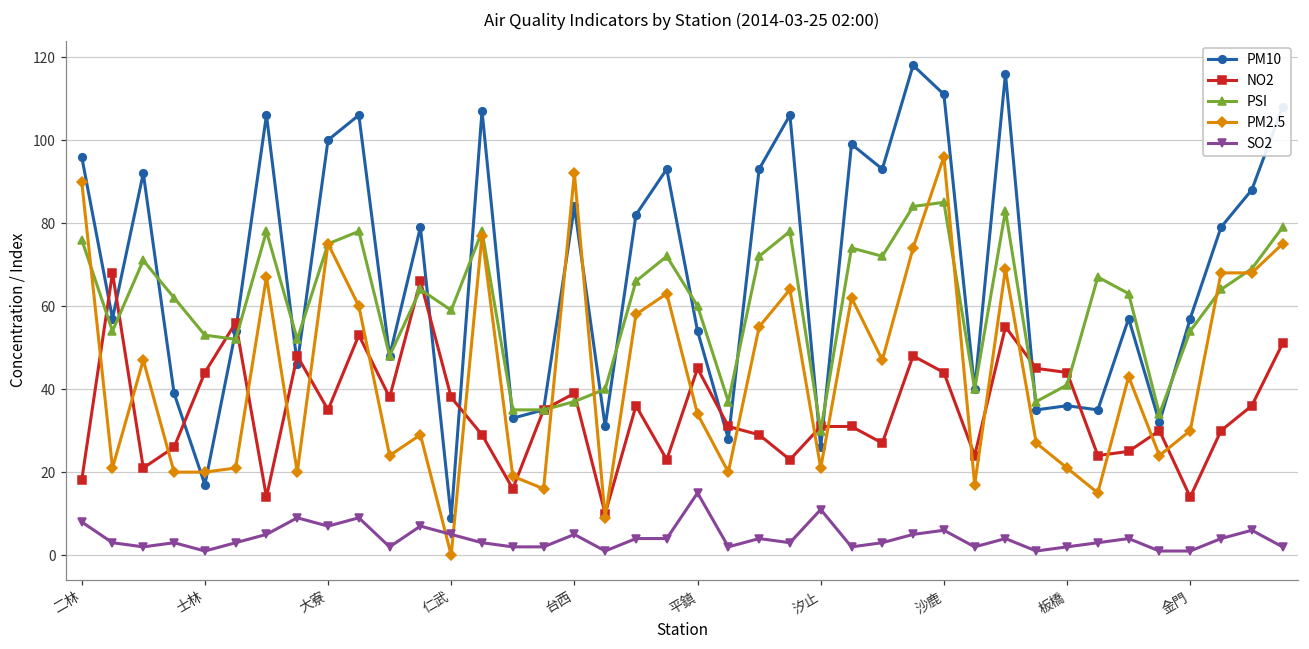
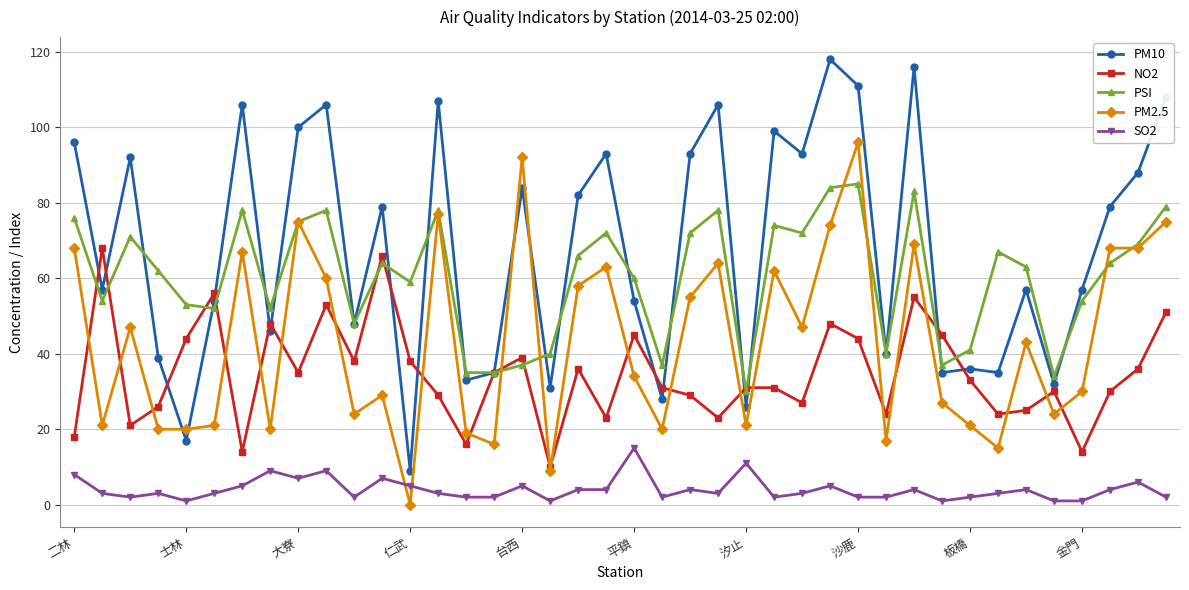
PM2.5, 二林: 90 -> 68
SO2, 沙鹿: 6 -> 2
NO2, 板橋: 44 -> 33
